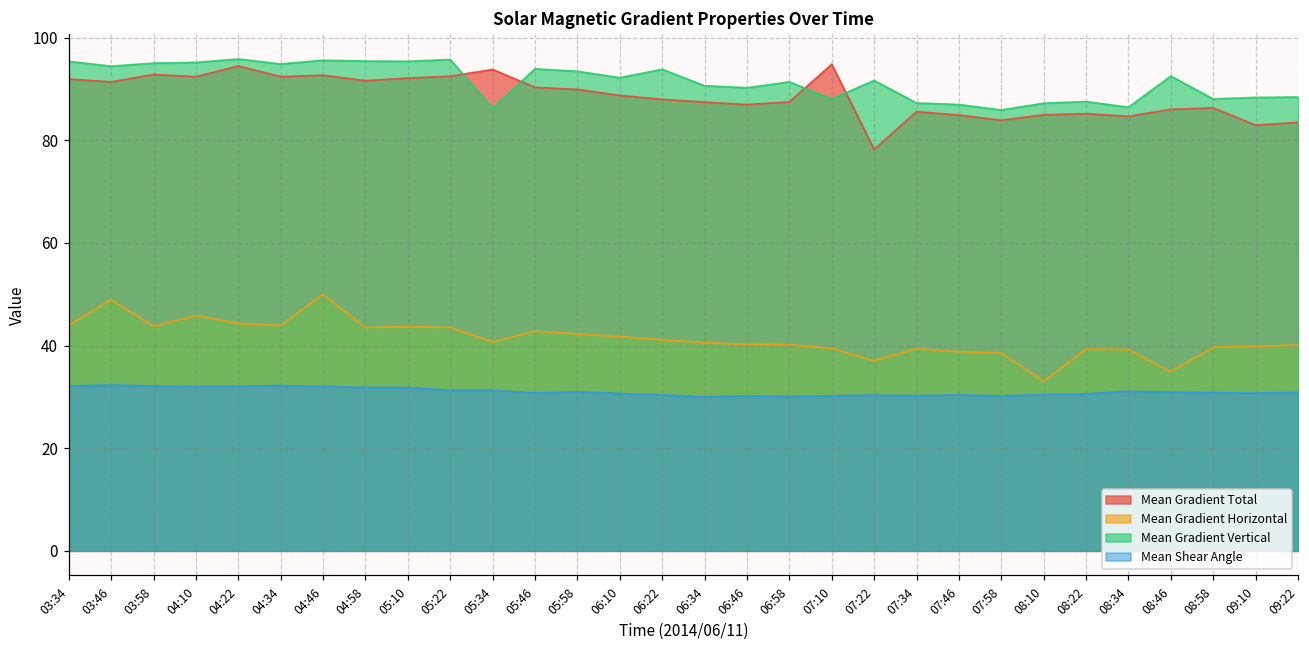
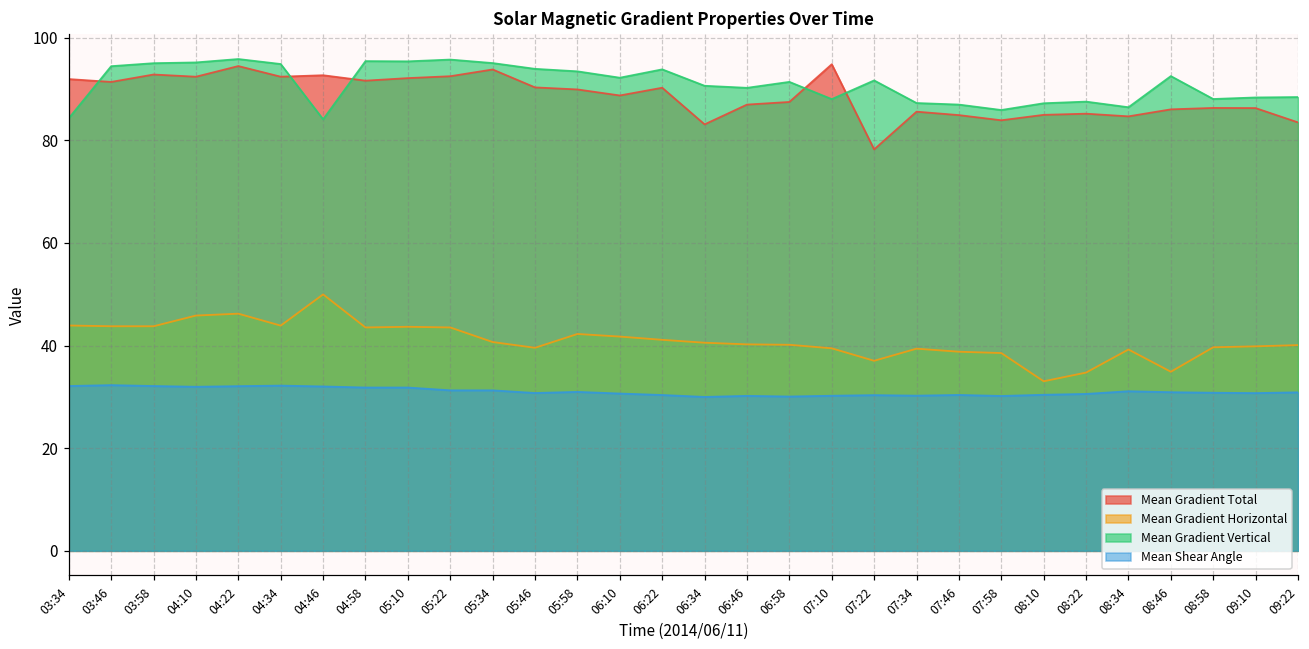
Mean Gradient Vertical, 03:34: 95 -> 84
Mean Gradient Horizontal, 03:46: 49 -> 44
Mean Gradient Horizontal, 04:22: 44 -> 46
Mean Gradient Vertical, 04:46: 96 -> 84
Mean Gradient Vertical, 05:34: 86 -> 95
Mean Gradient Horizontal, 05:46: 43 -> 40
Mean Gradient Total, 06:22: 88 -> 90
Mean Gradient Total, 06:34: 87 -> 83
Mean Gradient Horizontal, 08:22: 39 -> 35
Mean Gradient Total, 09:10: 83 -> 86
